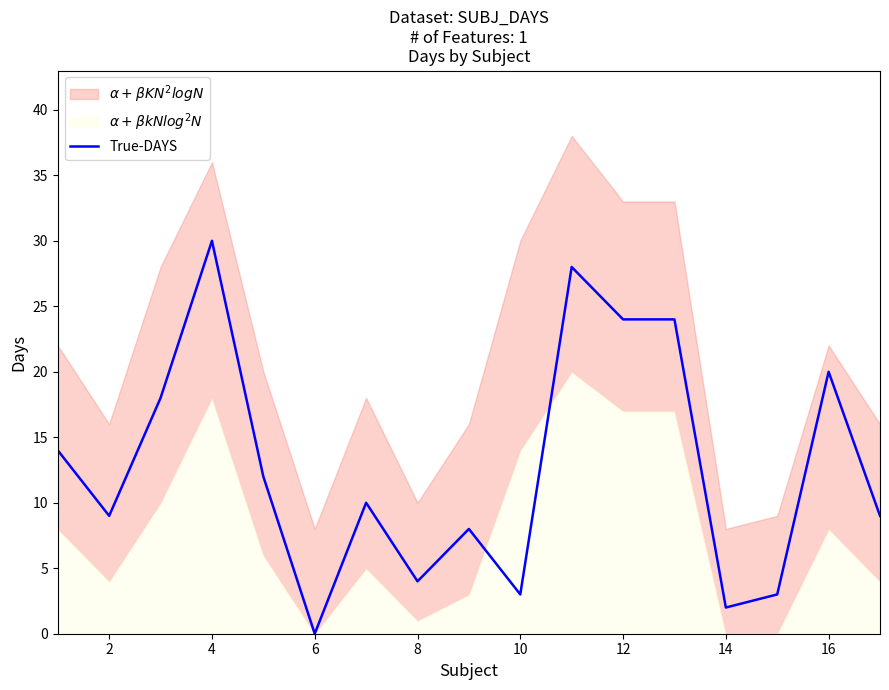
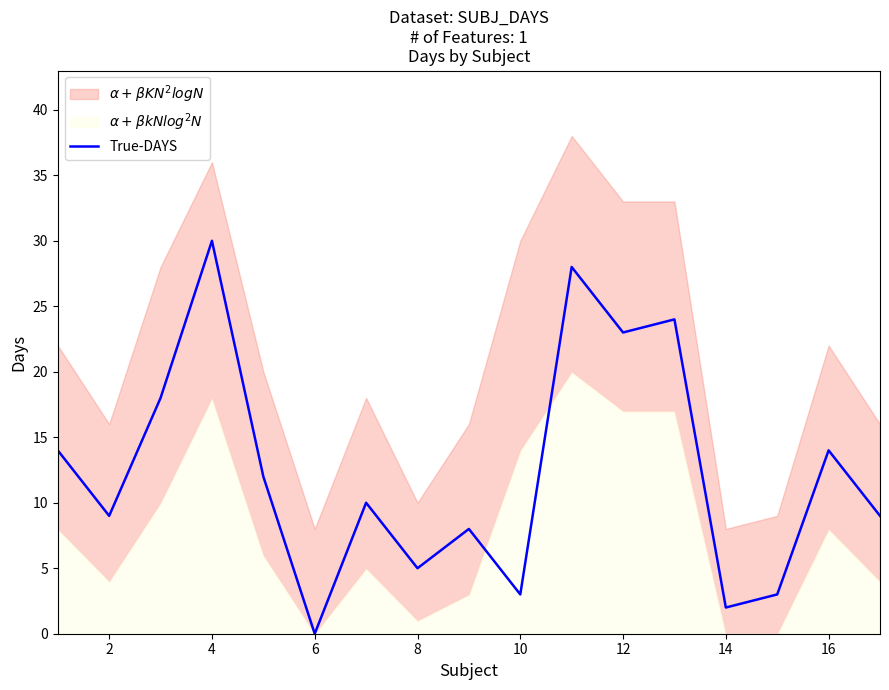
True-DAYS, 8: 4 -> 5
True-DAYS, 12: 24 -> 23
True-DAYS, 16: 20 -> 14
